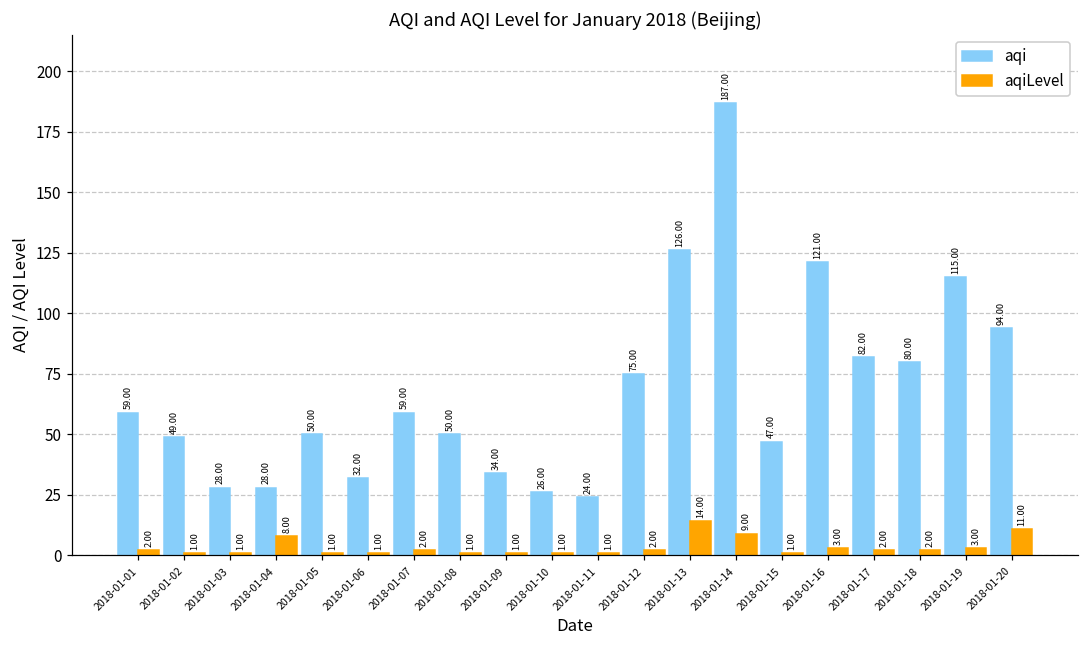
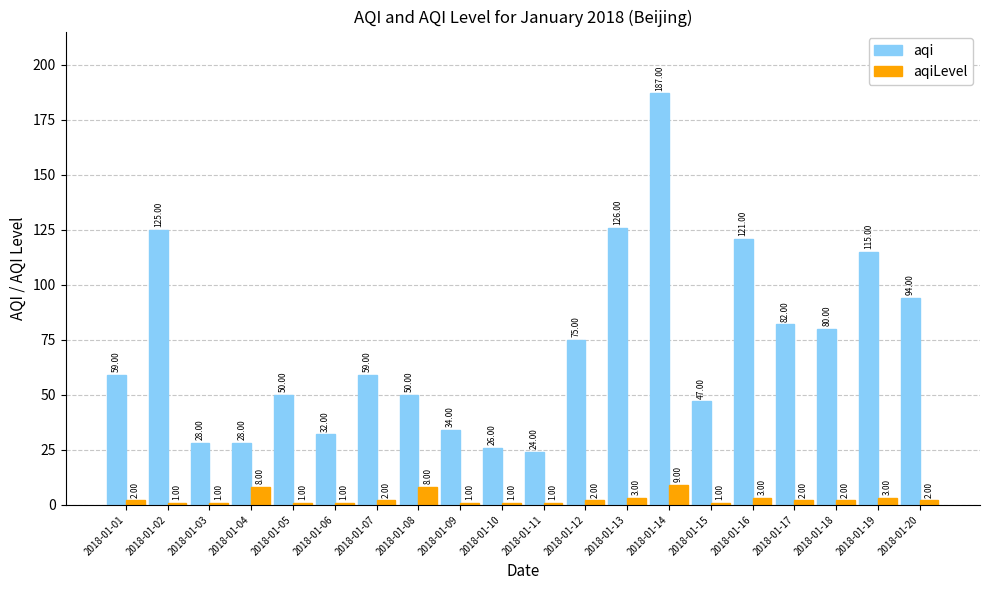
aqi, 2018-01-02: 49.00 -> 125.00
aqiLevel, 2018-01-08: 1.00 -> 8.00
aqiLevel, 2018-01-13: 14.00 -> 3.00
aqiLevel, 2018-01-20: 11.00 -> 2.00
